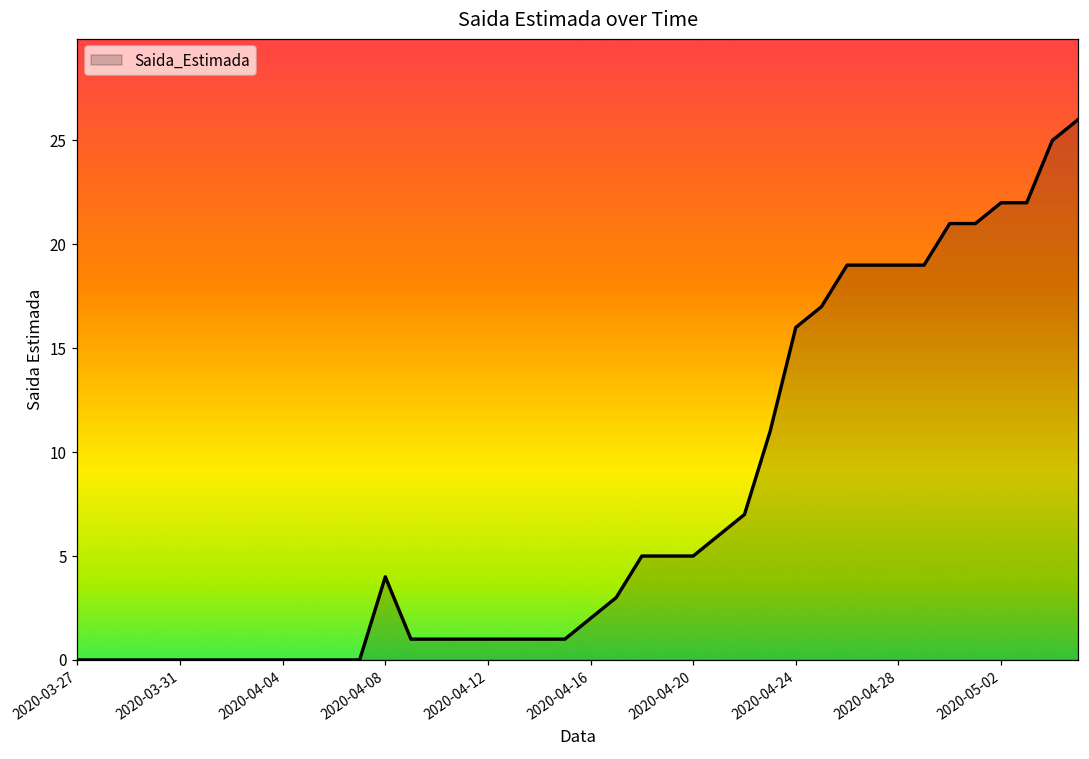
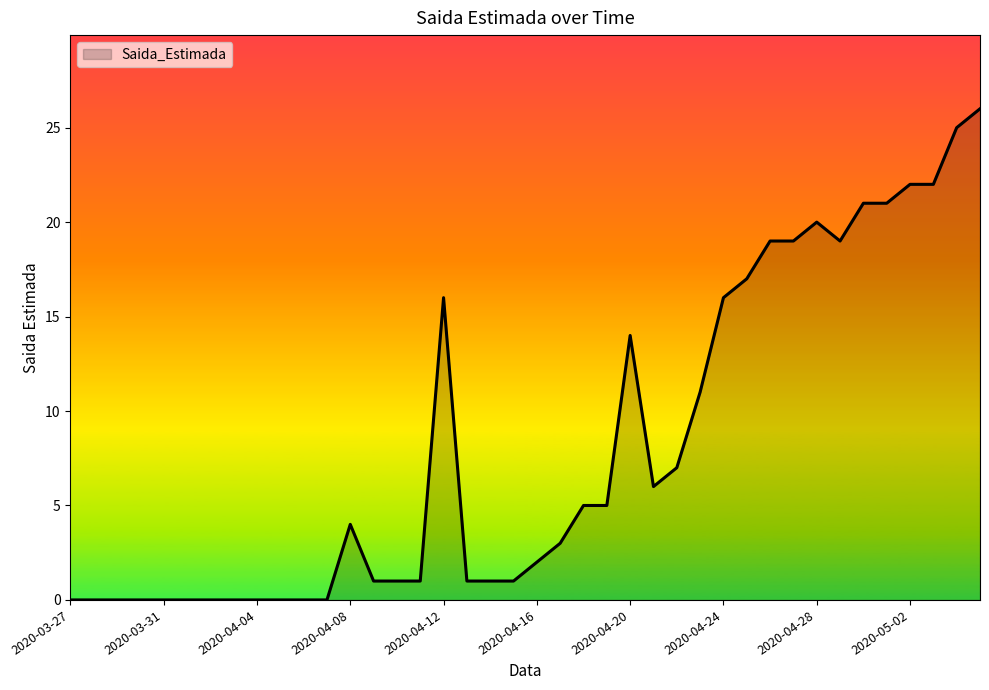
2020-04-12: 1 -> 16
2020-04-20: 5 -> 14
2020-04-28: 19 -> 20
